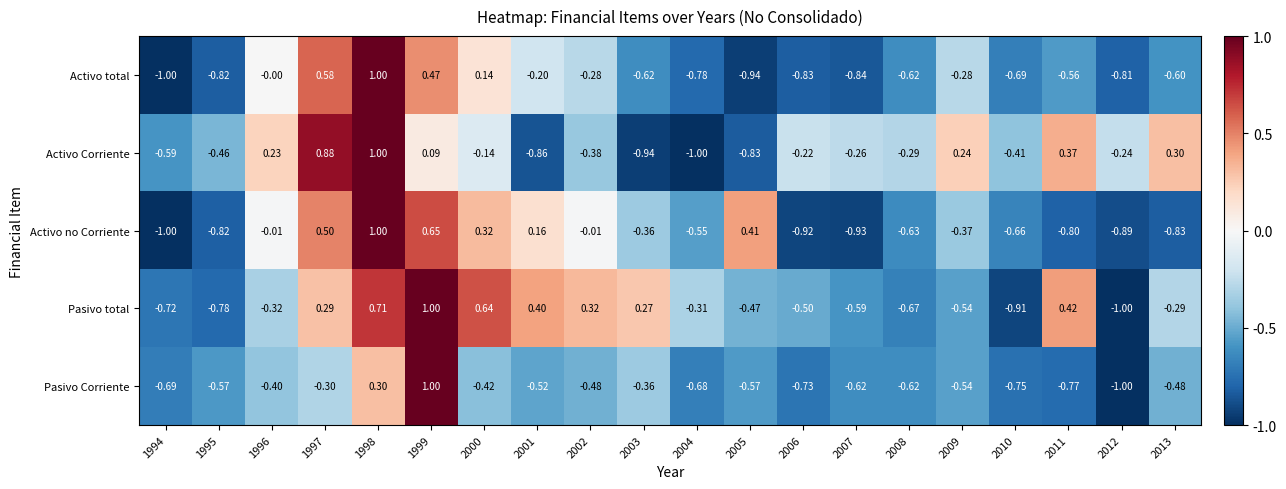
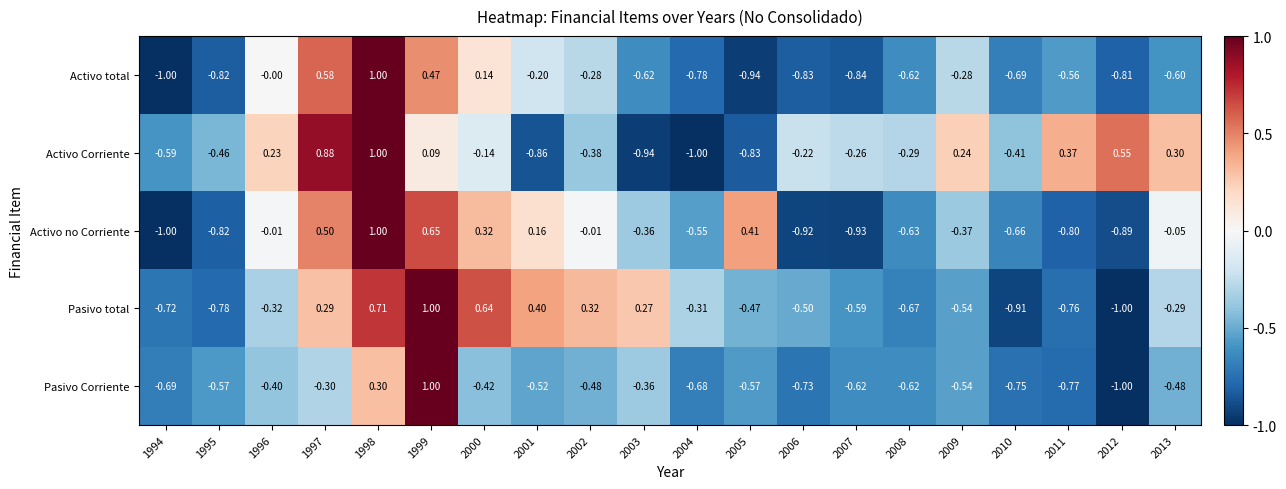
Activo Corriente, 2012: -0.24 -> 0.55
Activo no Corriente, 2013: -0.83 -> -0.05
Pasivo total, 2011: 0.42 -> -0.76
